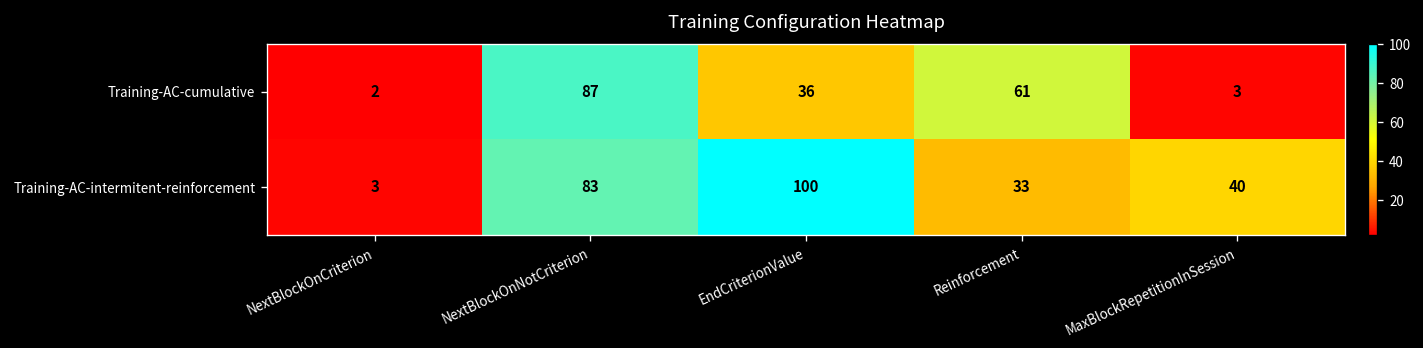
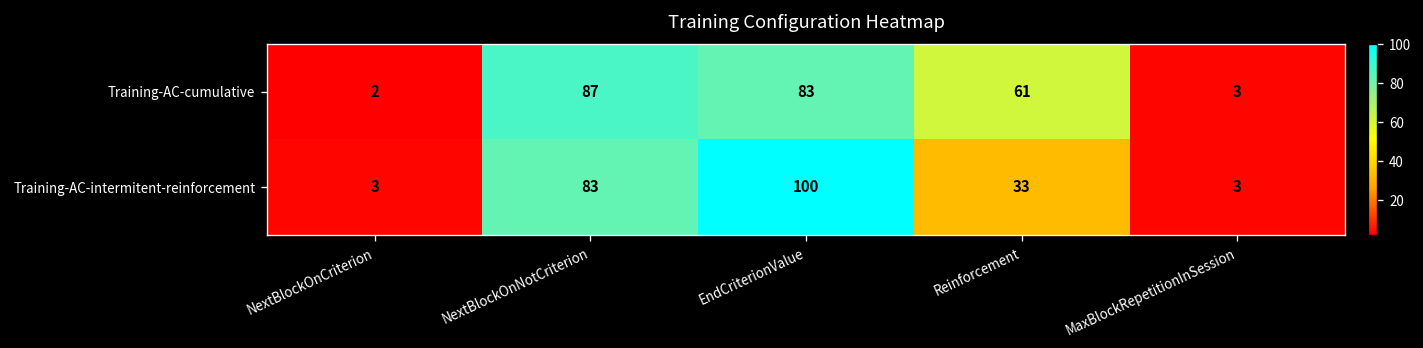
Training-AC-cumulative, EndCriterionValue: 36 -> 83
Training-AC-intermitent-reinforcement, MaxBlockRepetitionInSession: 40 -> 3
